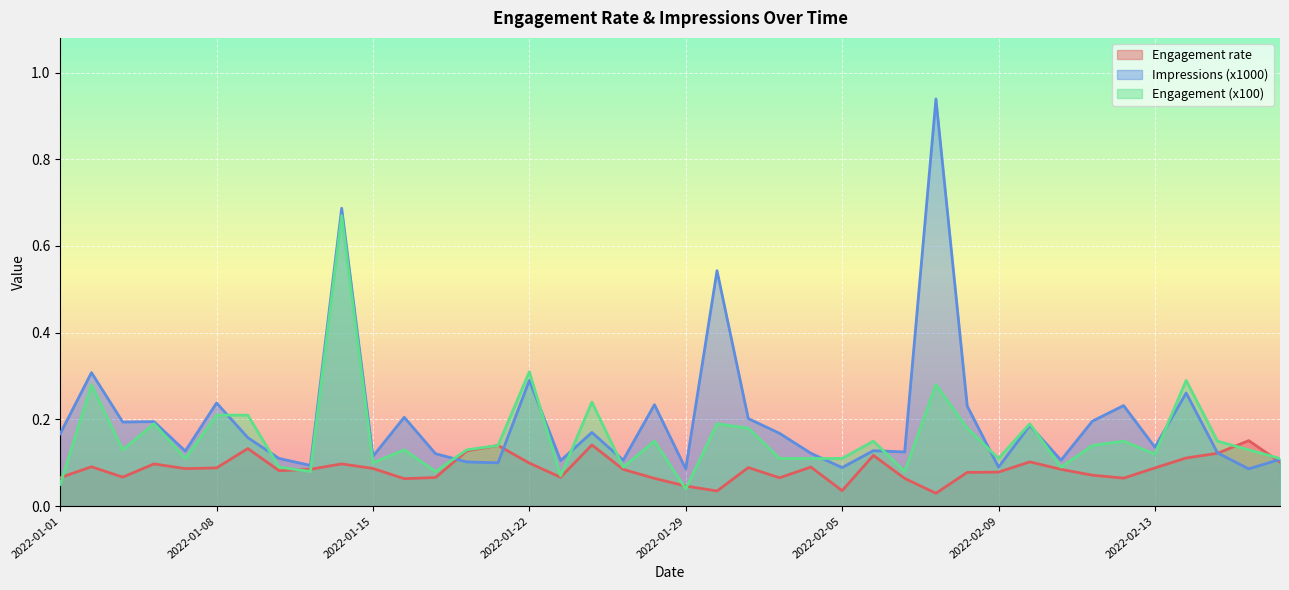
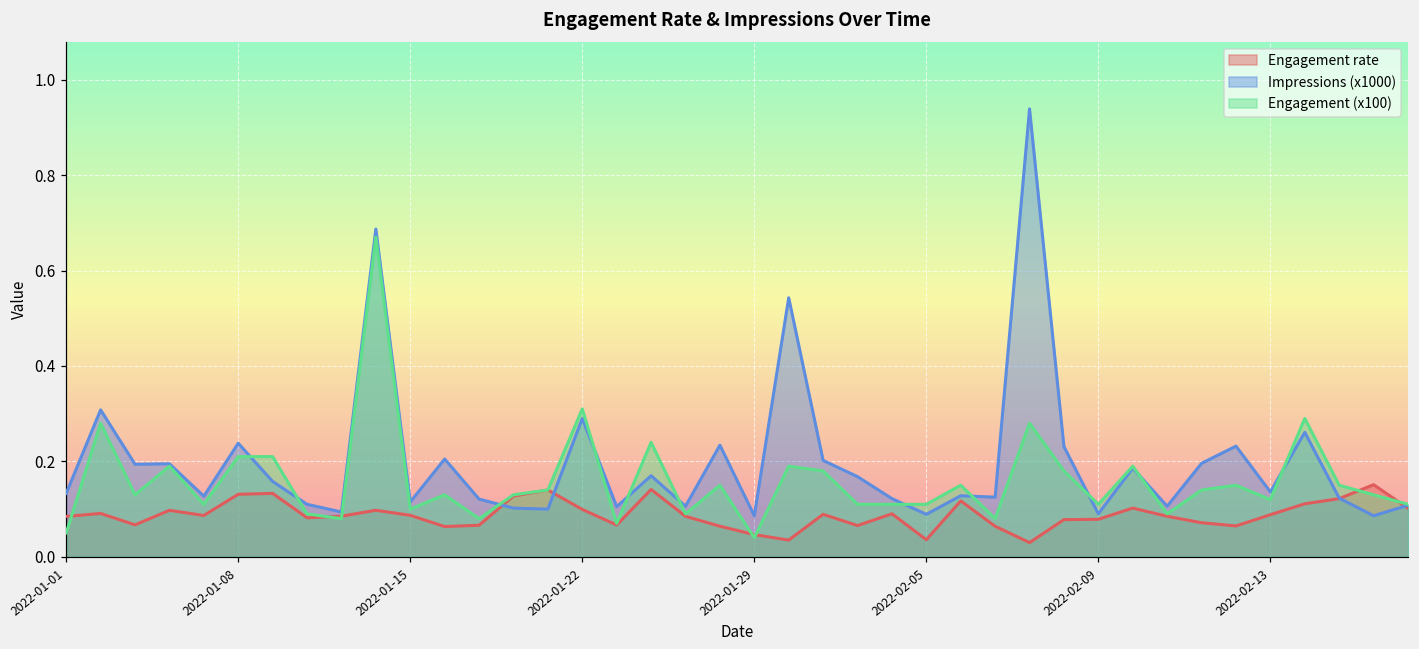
Engagement rate, 2022-01-01: 0.07 -> 0.08
Impressions (x1000), 2022-01-01: 0.17 -> 0.13
Engagement rate, 2022-01-08: 0.09 -> 0.13
